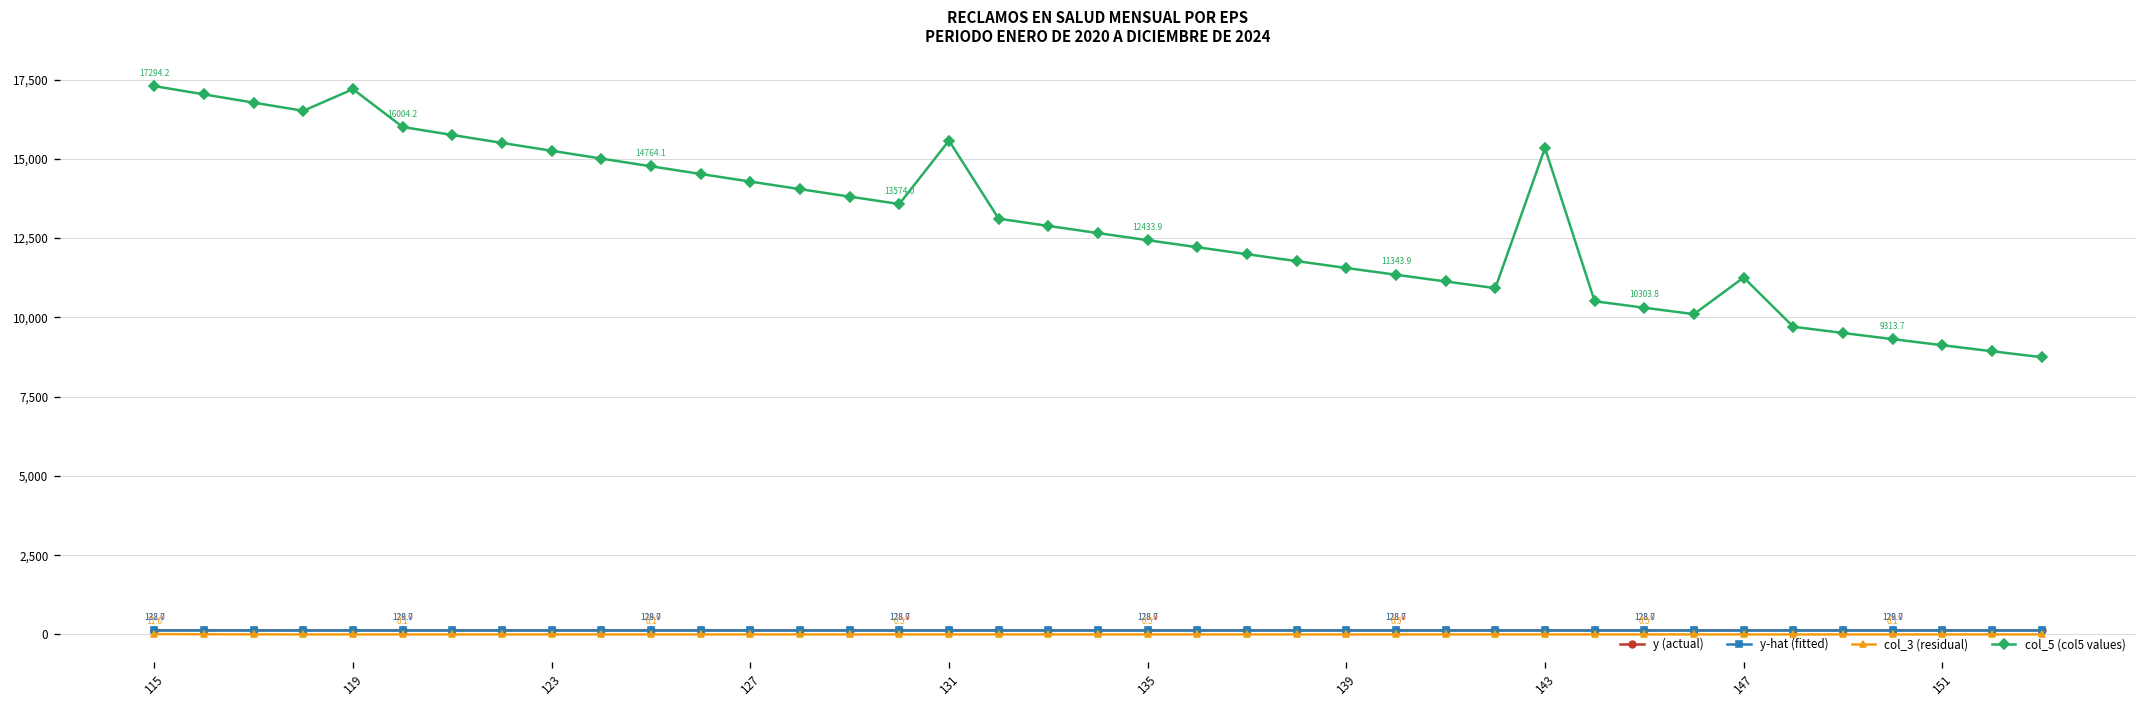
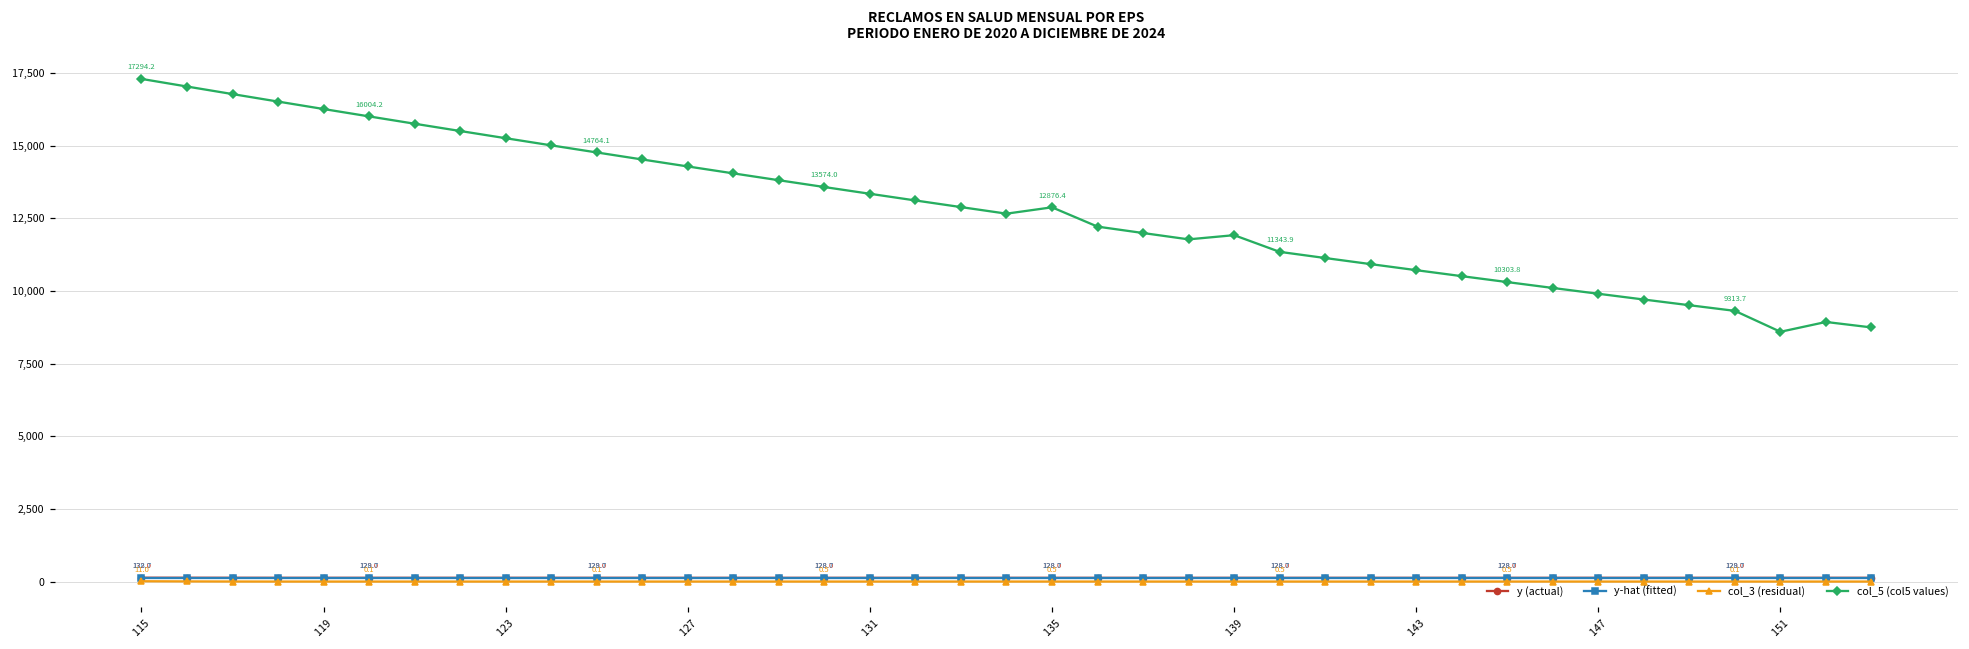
col_5 (col5 values), 119: 17,200 -> 16,300
col_5 (col5 values), 131: 15,600 -> 13,300
col_5 (col5 values), 135: 12433.9 -> 12876.4
col_5 (col5 values), 139: 11,600 -> 11,900
col_5 (col5 values), 143: 15,300 -> 10,700
col_5 (col5 values), 147: 11,300 -> 9,900
col_5 (col5 values), 151: 9,100 -> 8,600
